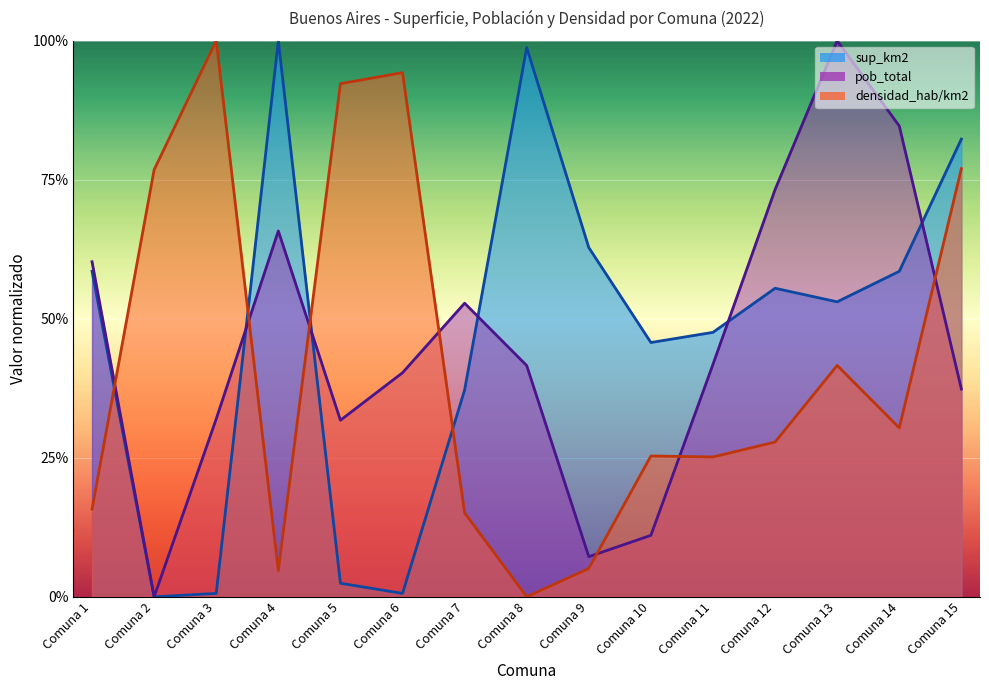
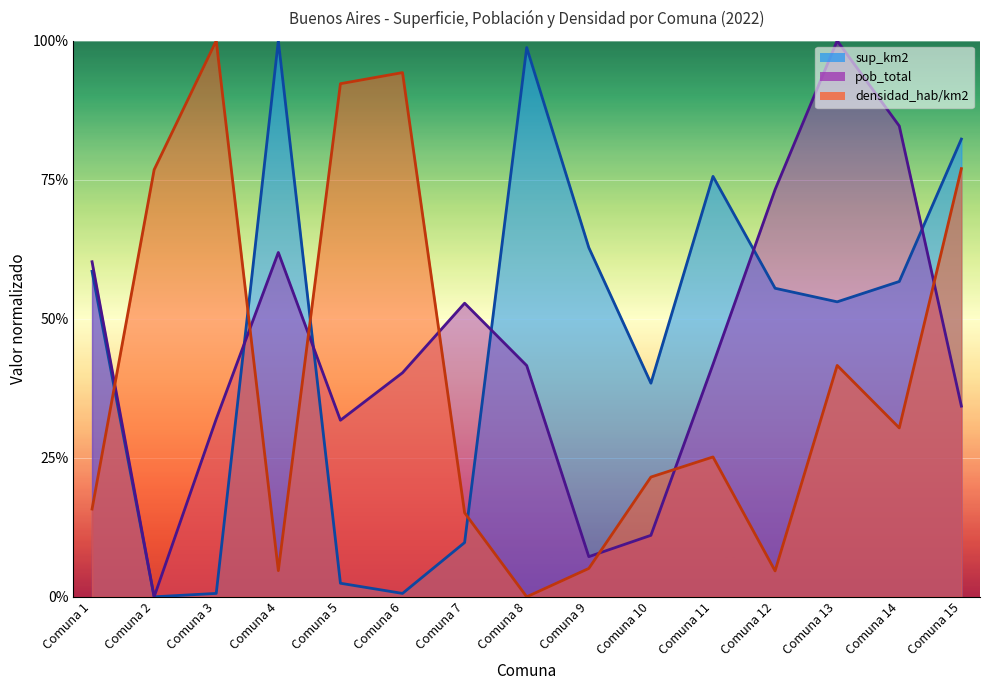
pob_total, Comuna 4: 66% -> 62%
sup_km2, Comuna 7: 37% -> 10%
sup_km2, Comuna 10: 46% -> 38%
densidad_hab/km2, Comuna 10: 25% -> 22%
sup_km2, Comuna 11: 48% -> 76%
densidad_hab/km2, Comuna 12: 28% -> 5%
sup_km2, Comuna 14: 59% -> 57%
pob_total, Comuna 15: 37% -> 34%
